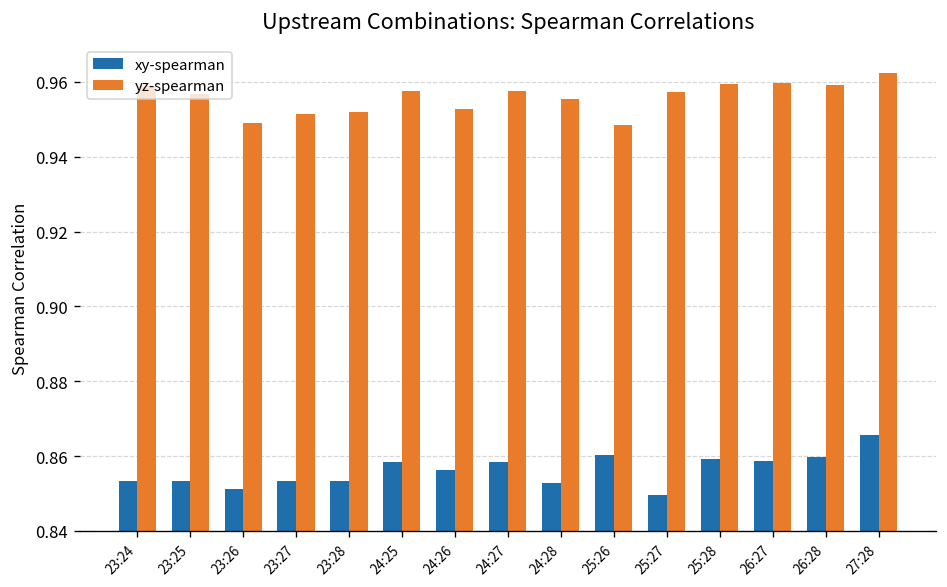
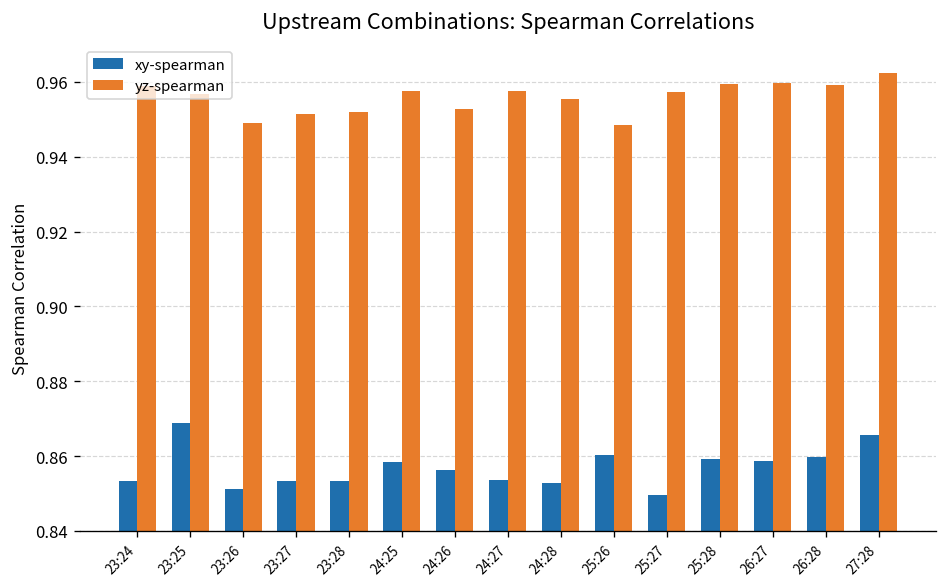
xy-spearman, 23:25: 0.853 -> 0.869
xy-spearman, 24:27: 0.859 -> 0.854
